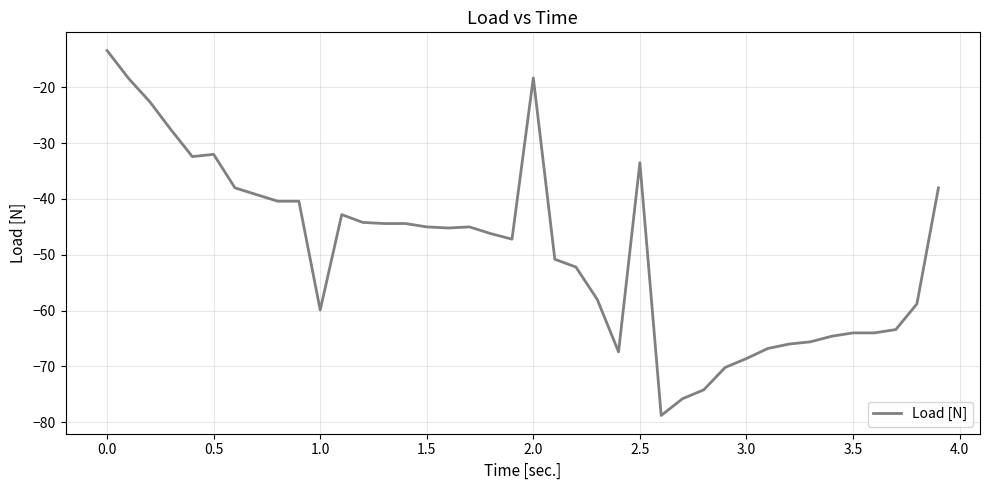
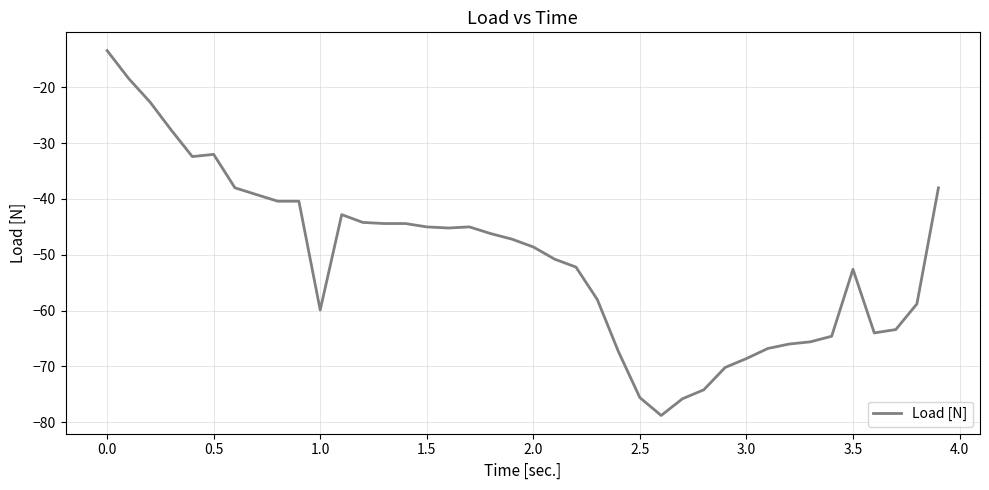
2.0: -18 -> -49
2.5: -34 -> -76
3.5: -64 -> -53
